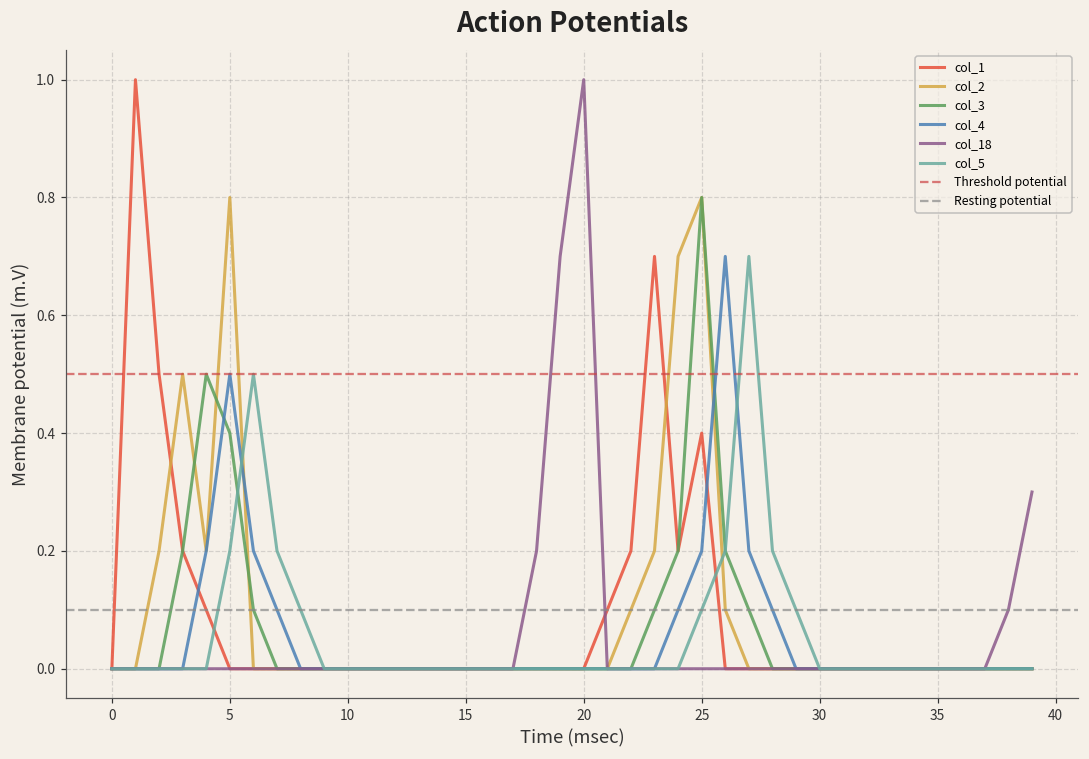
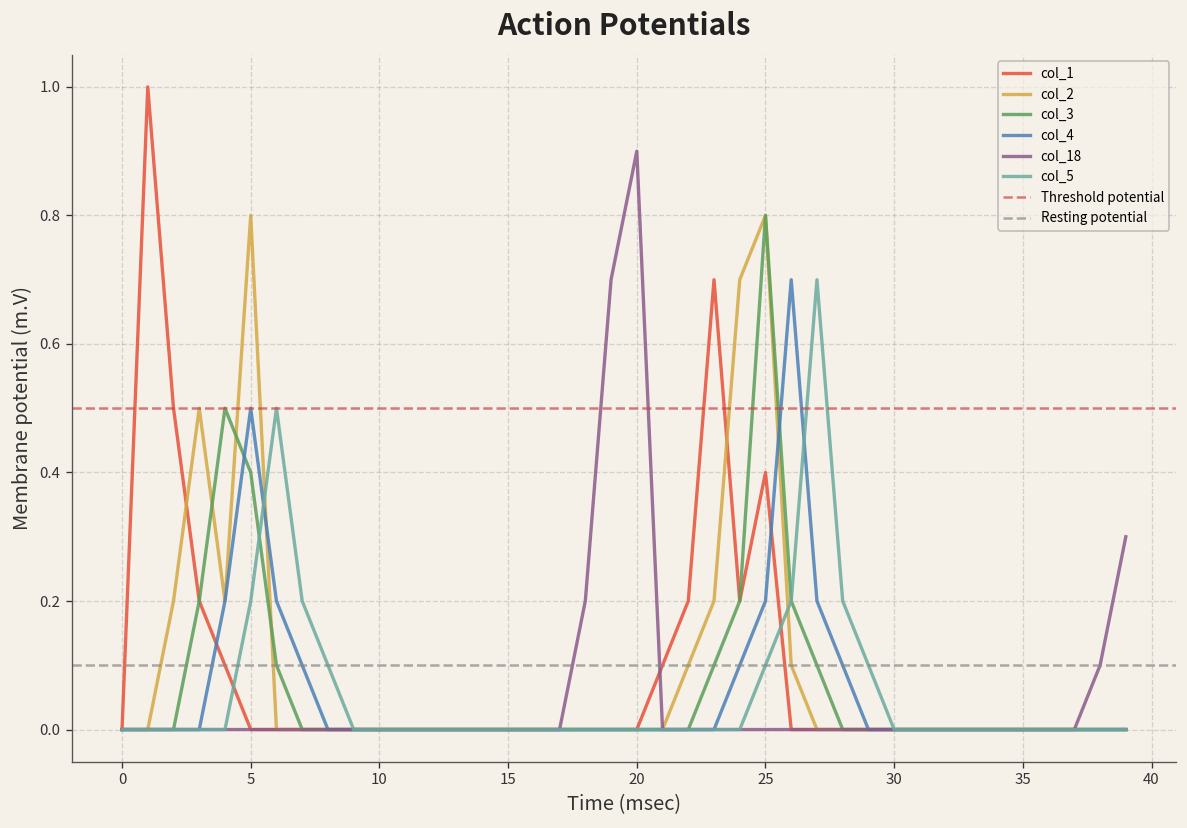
col_18, 20: 1.0 -> 0.9
